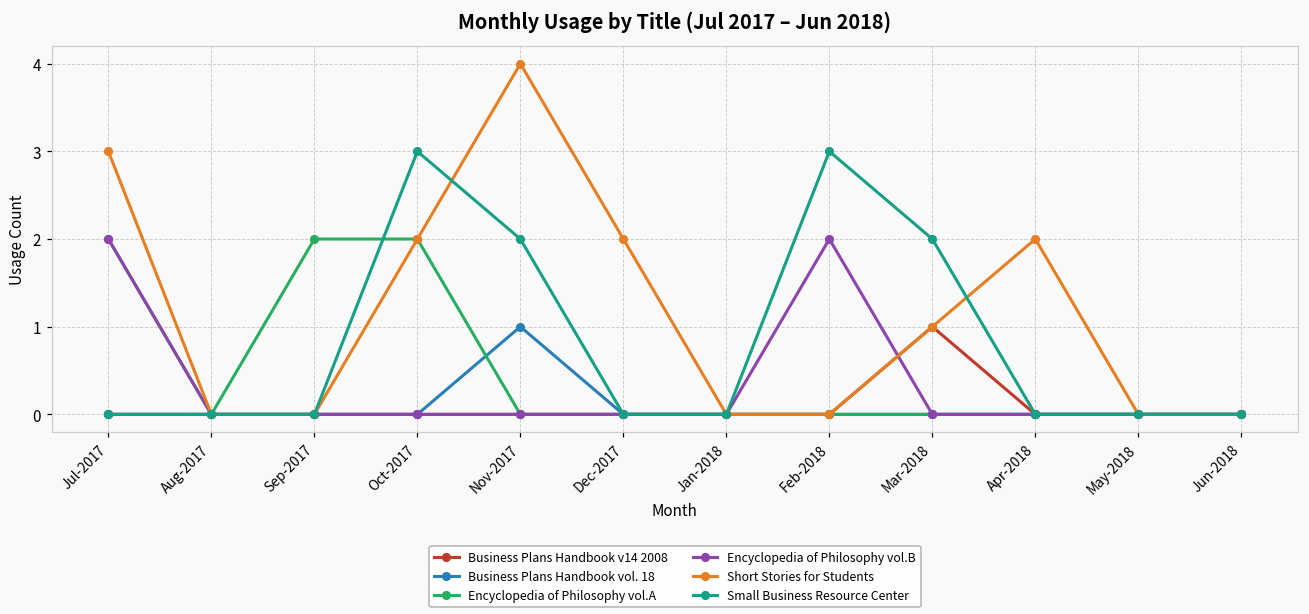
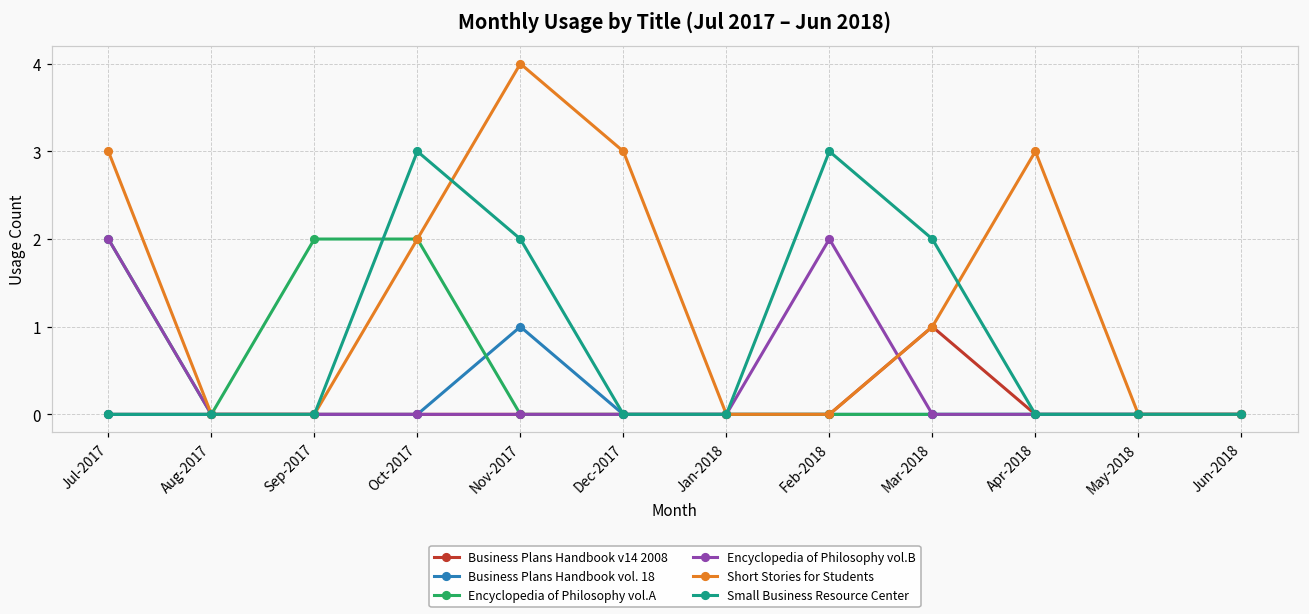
Short Stories for Students, Dec-2017: 2 -> 3
Short Stories for Students, Apr-2018: 2 -> 3
